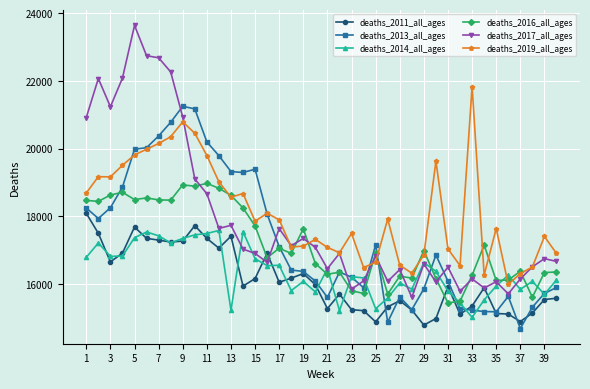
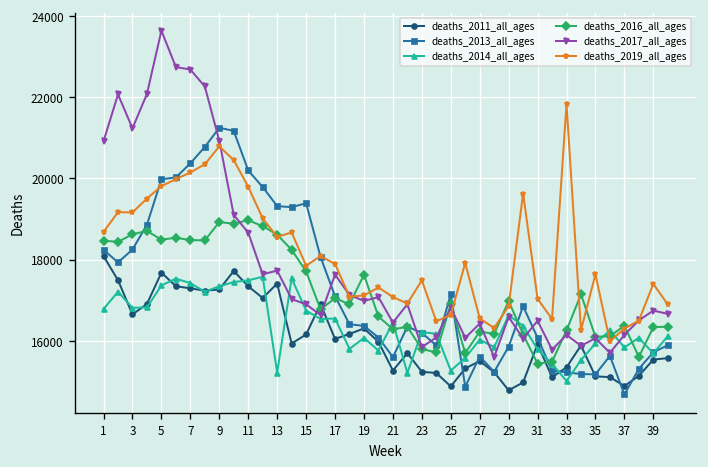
deaths_2017_all_ages, 19: 17300 -> 17000
